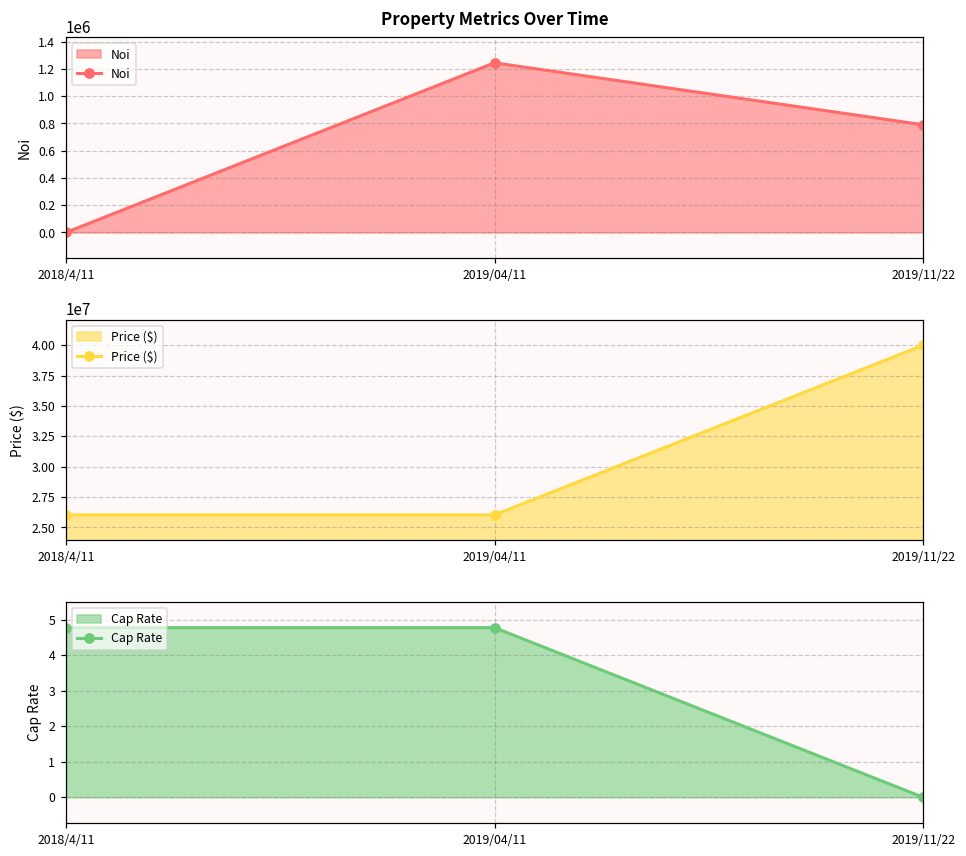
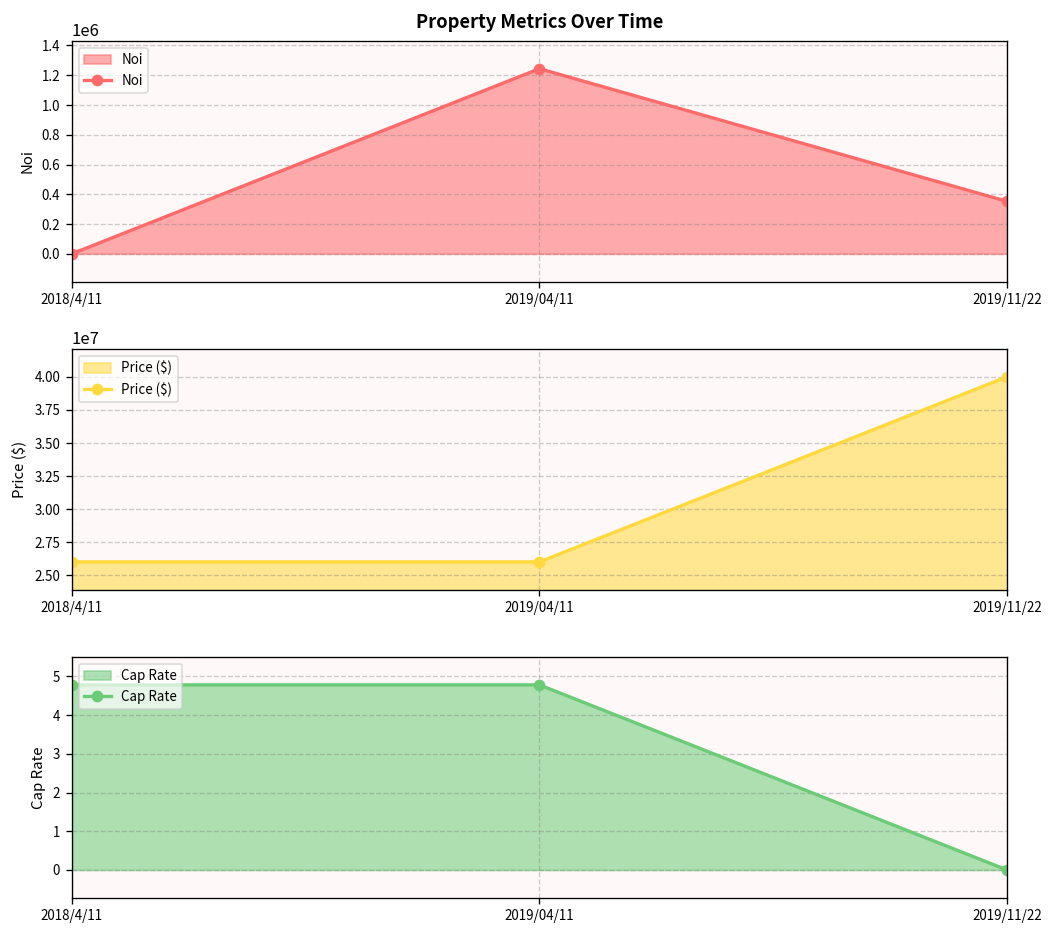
Property Metrics Over Time, 2019/11/22: 790000 -> 350000
